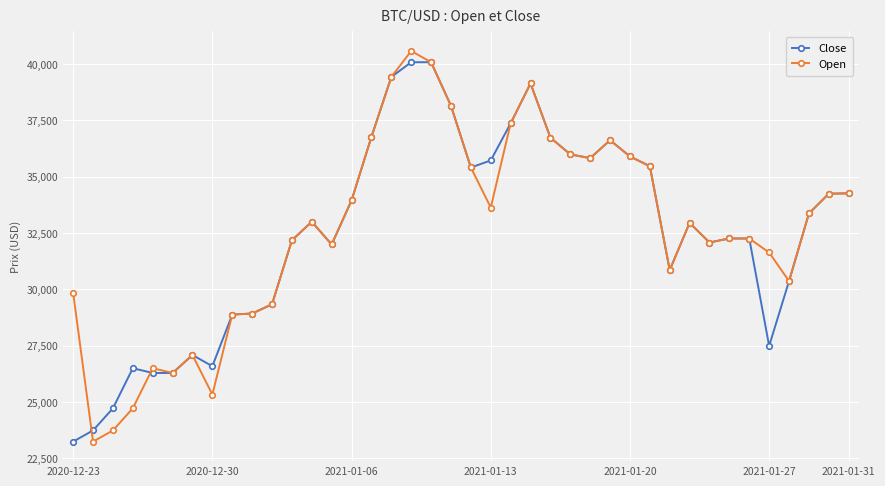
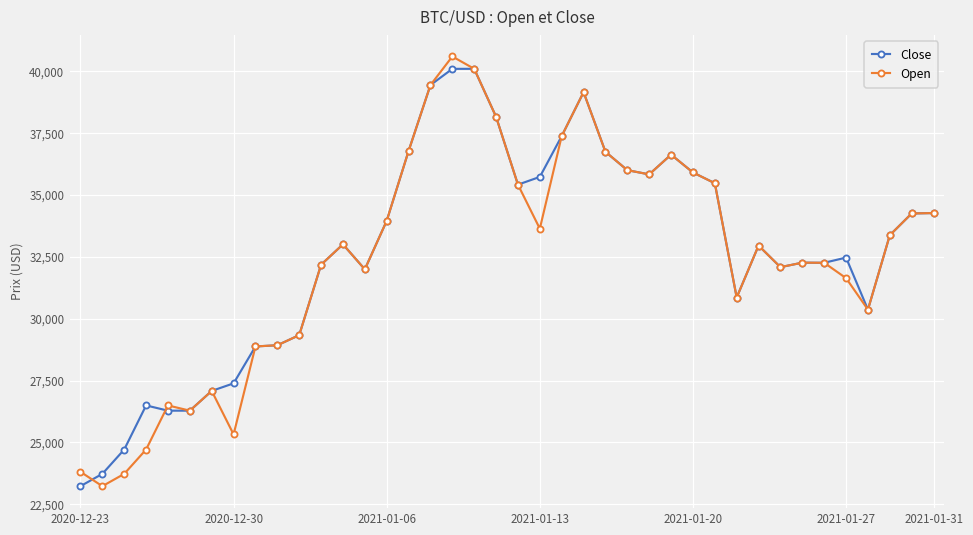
Open, 2020-12-23: 29,800 -> 23,800
Close, 2020-12-30: 26,600 -> 27,400
Close, 2021-01-27: 27,500 -> 32,500
